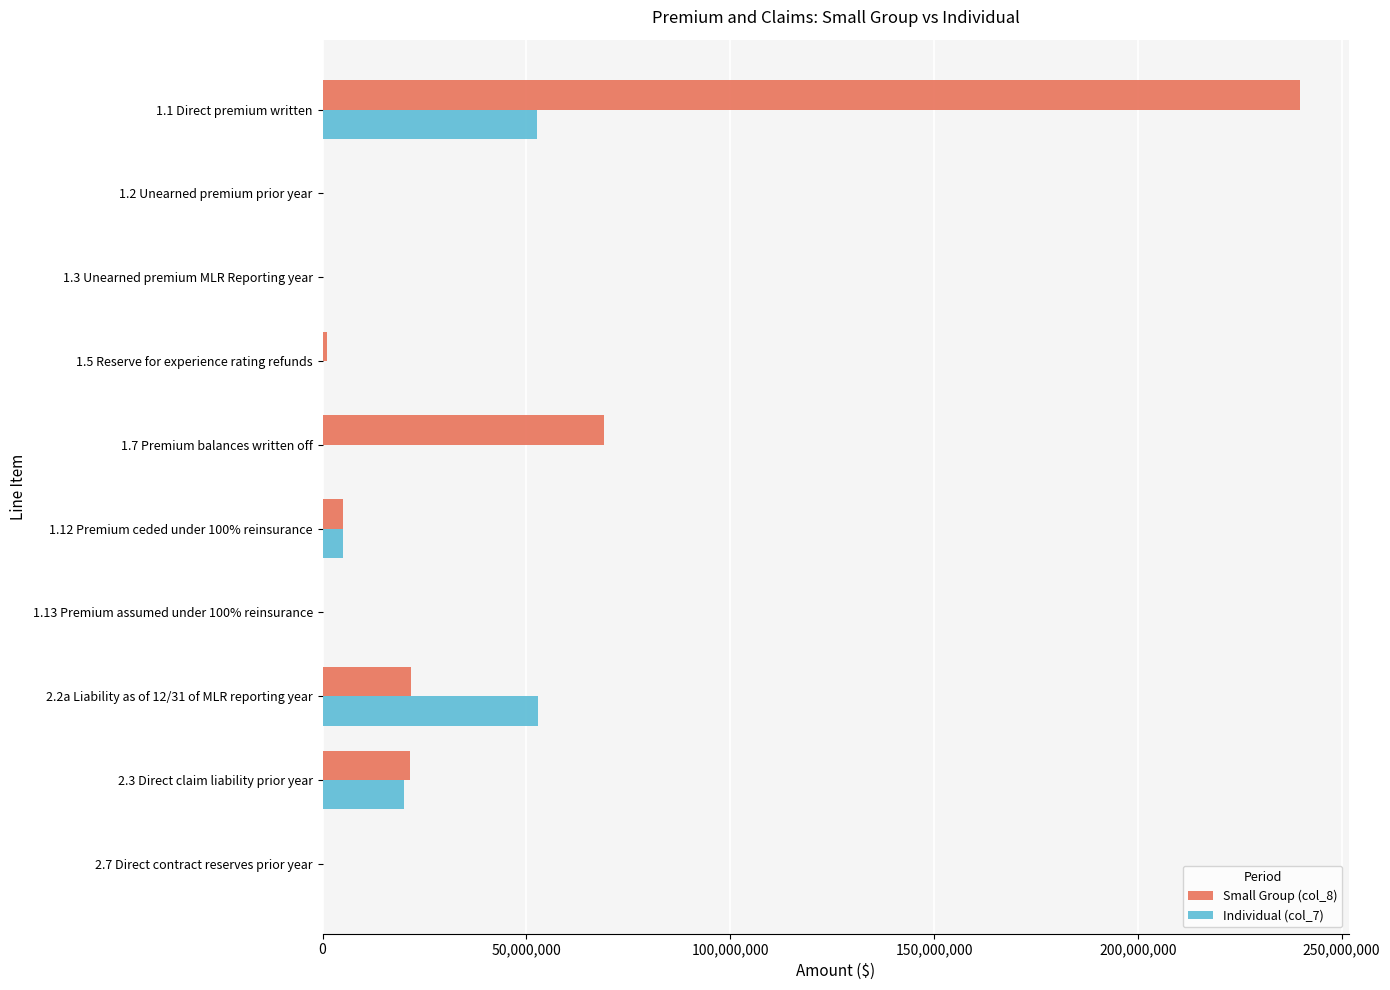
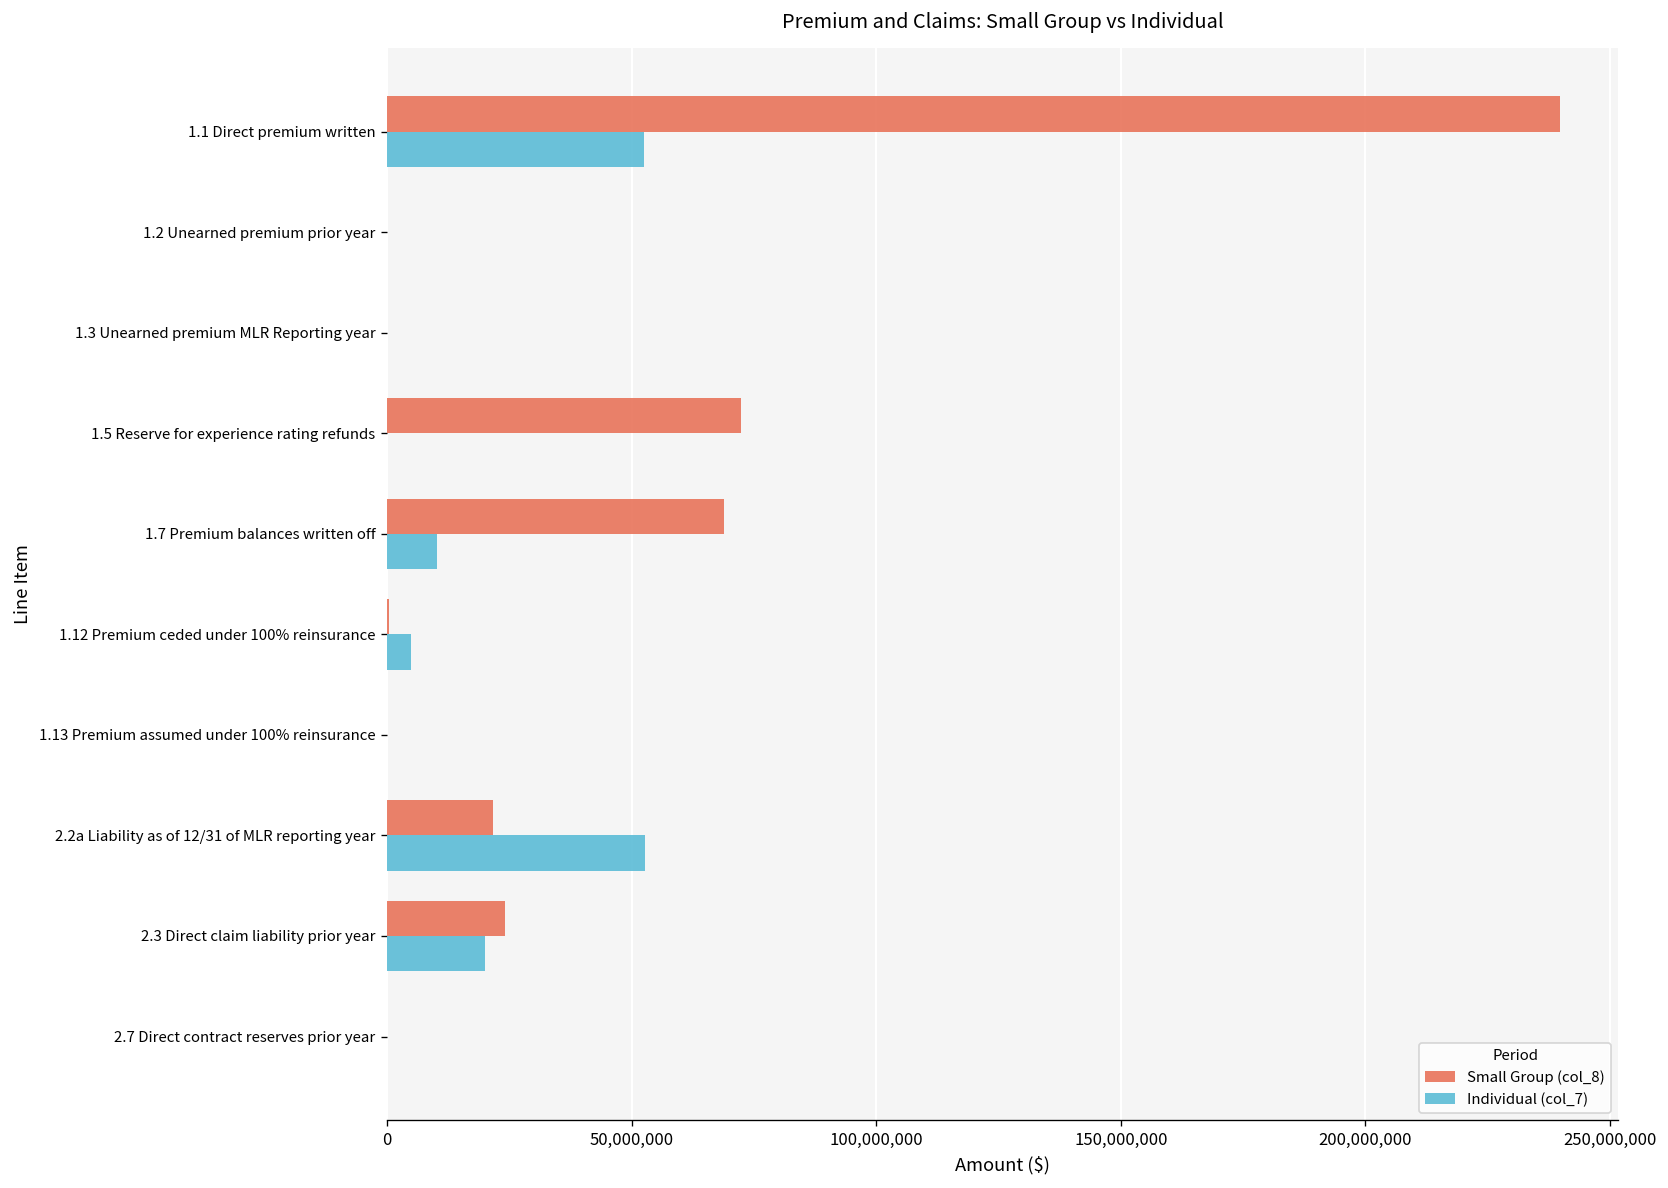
Small Group (col_8), 1.5 Reserve for experience rating refunds: 1,000,000 -> 72,000,000
Individual (col_7), 1.7 Premium balances written off: 0 -> 10,000,000
Small Group (col_8), 1.12 Premium ceded under 100% reinsurance: 5,000,000 -> 0
Small Group (col_8), 2.3 Direct claim liability prior year: 21,000,000 -> 24,000,000
